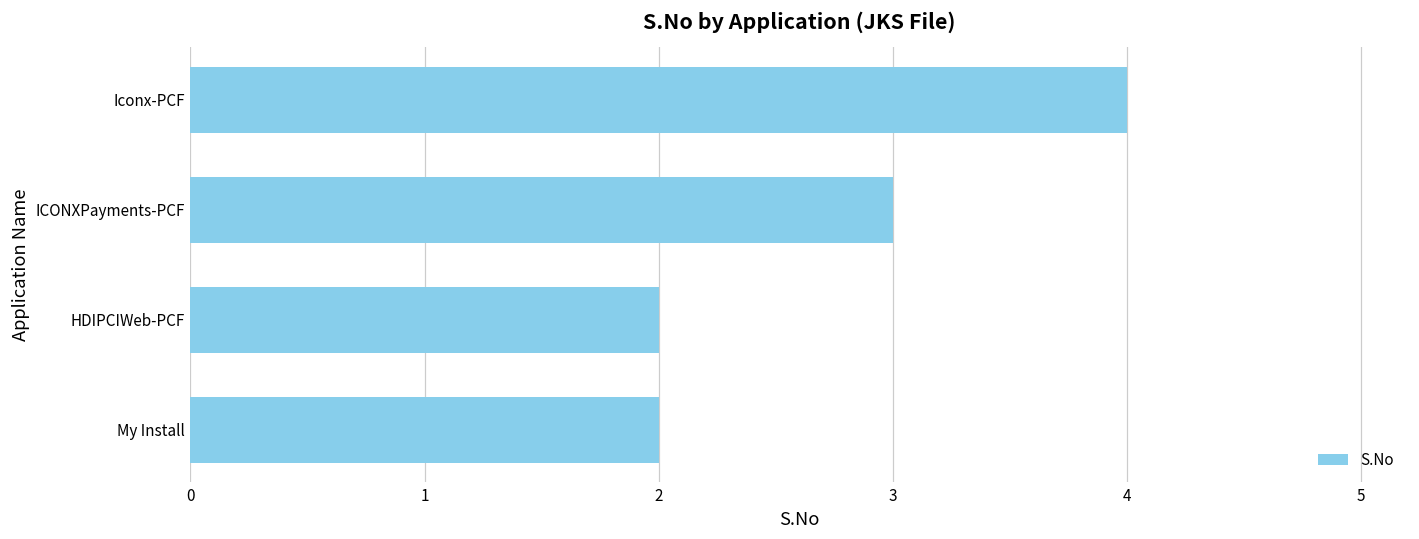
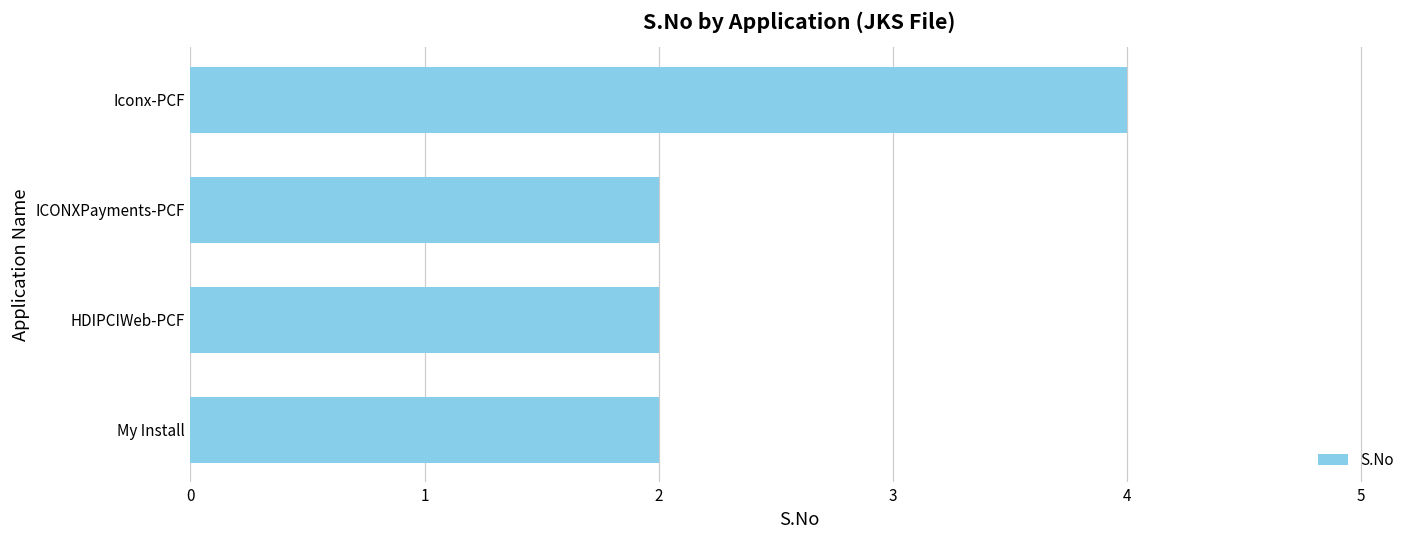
ICONXPayments-PCF: 3 -> 2
